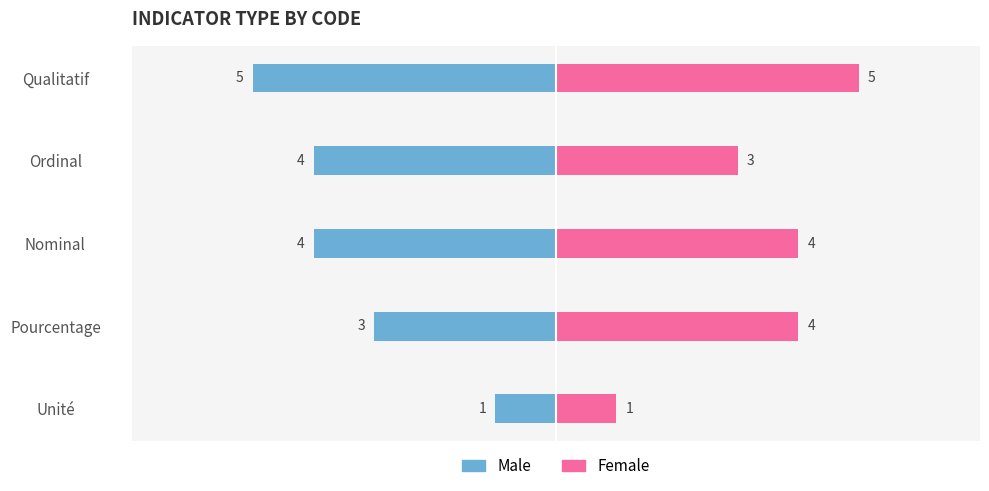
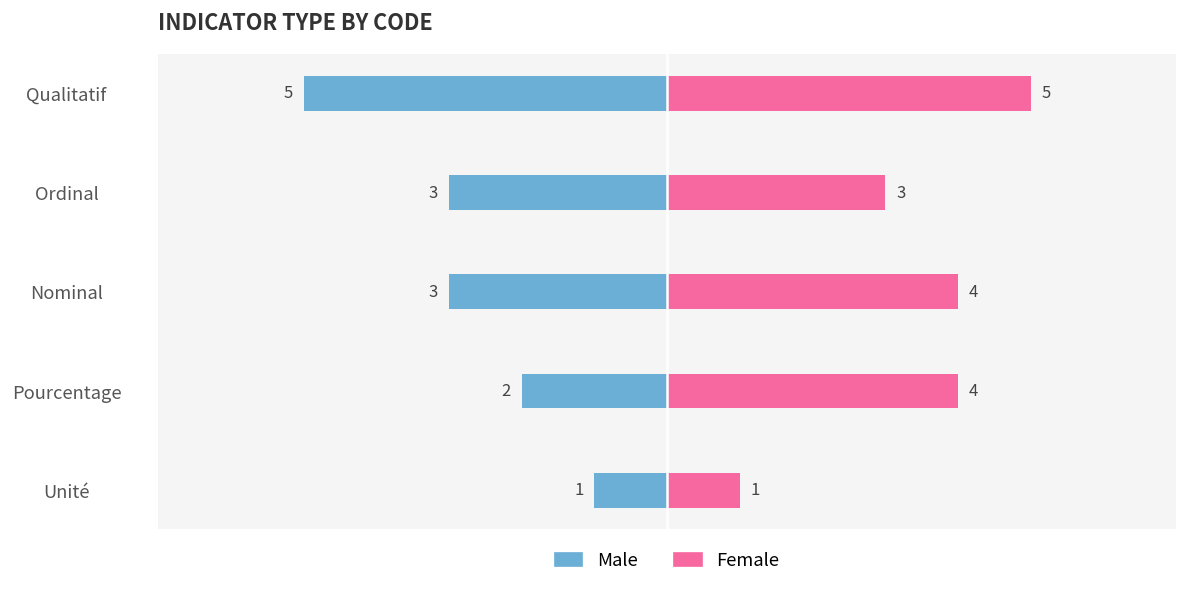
Male, Ordinal: 4 -> 3
Male, Nominal: 4 -> 3
Male, Pourcentage: 3 -> 2
